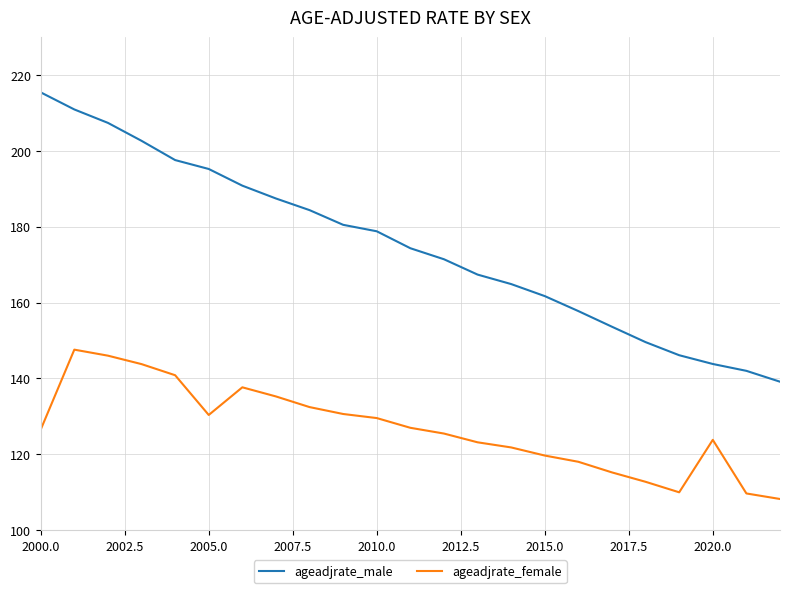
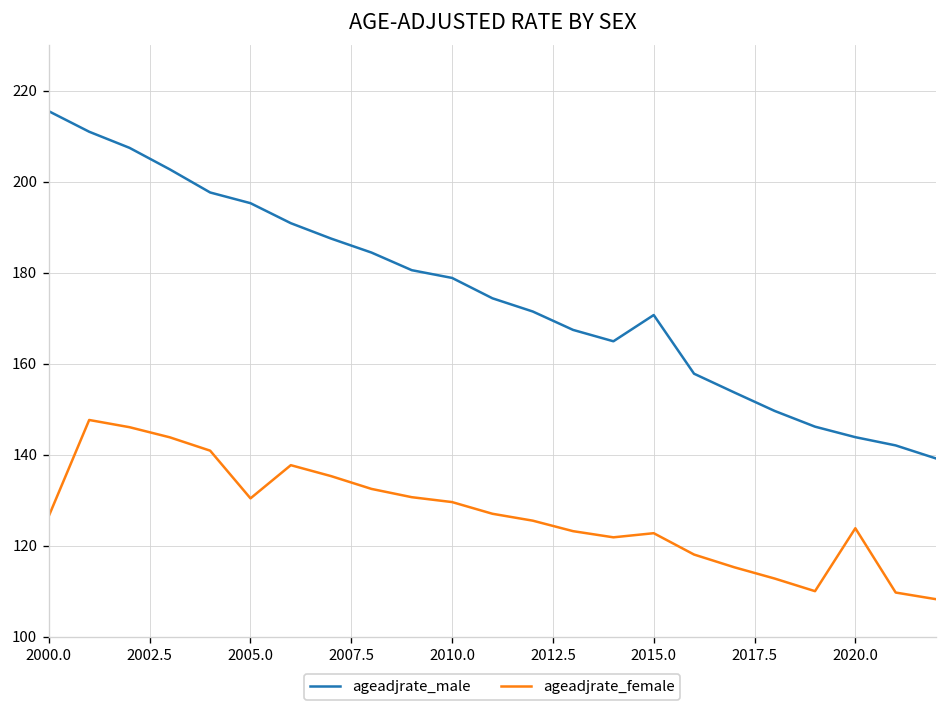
ageadjrate_male, 2015.0: 162 -> 171
ageadjrate_female, 2015.0: 120 -> 123
